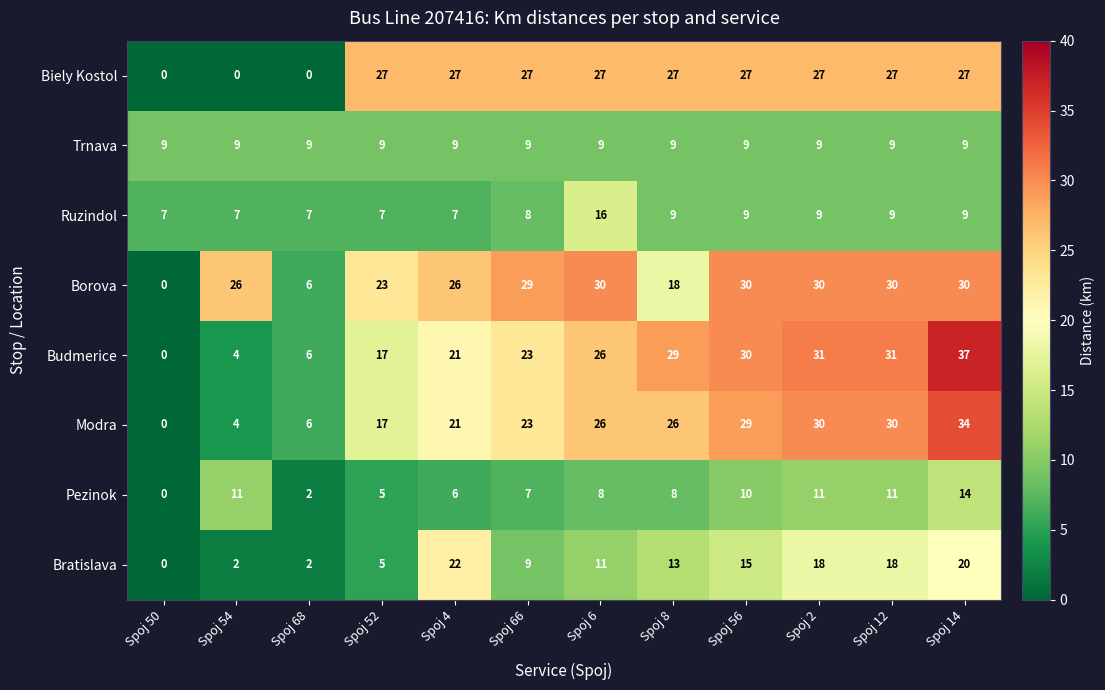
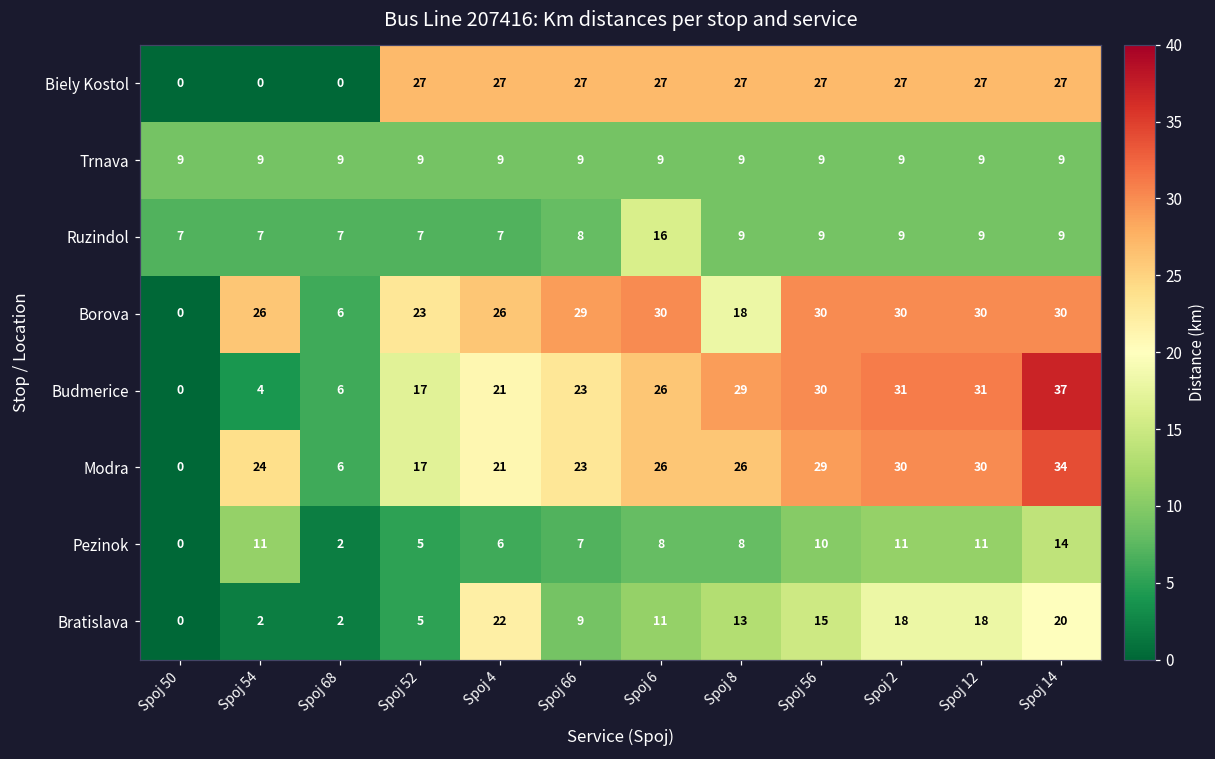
Modra, Spoj 54: 4 -> 24
